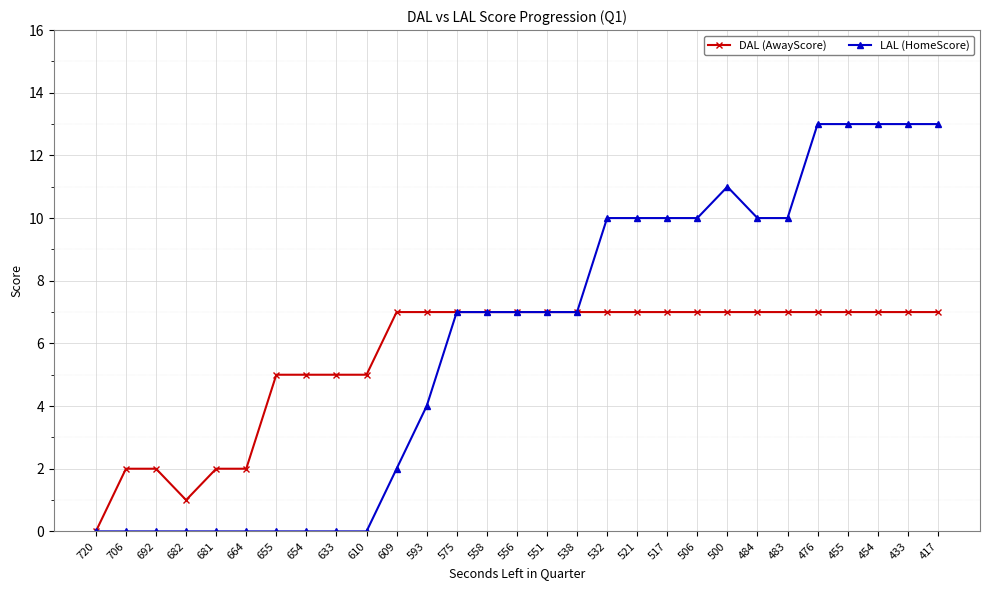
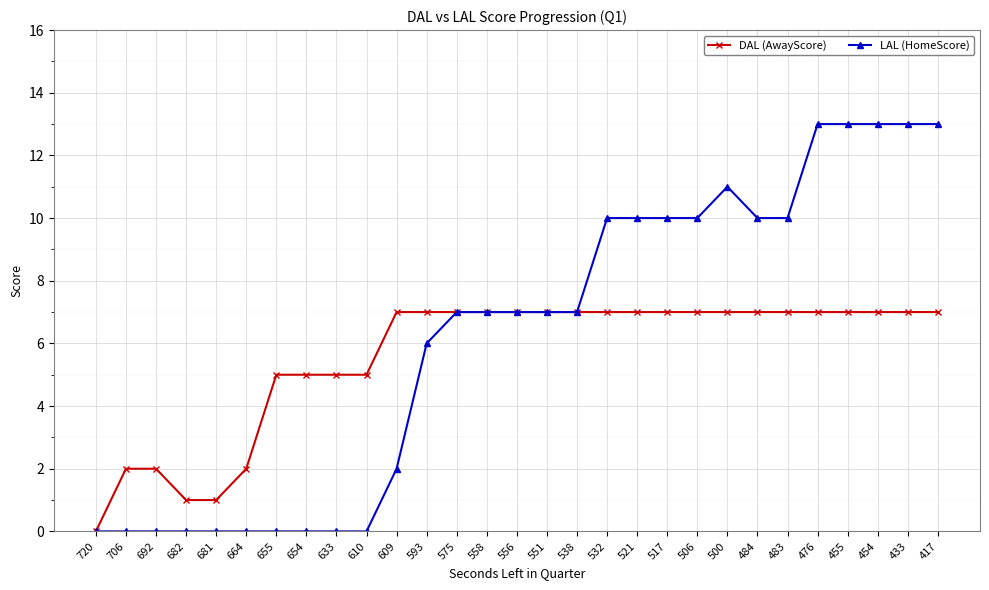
DAL (AwayScore), 681: 2 -> 1
LAL (HomeScore), 593: 4 -> 6
